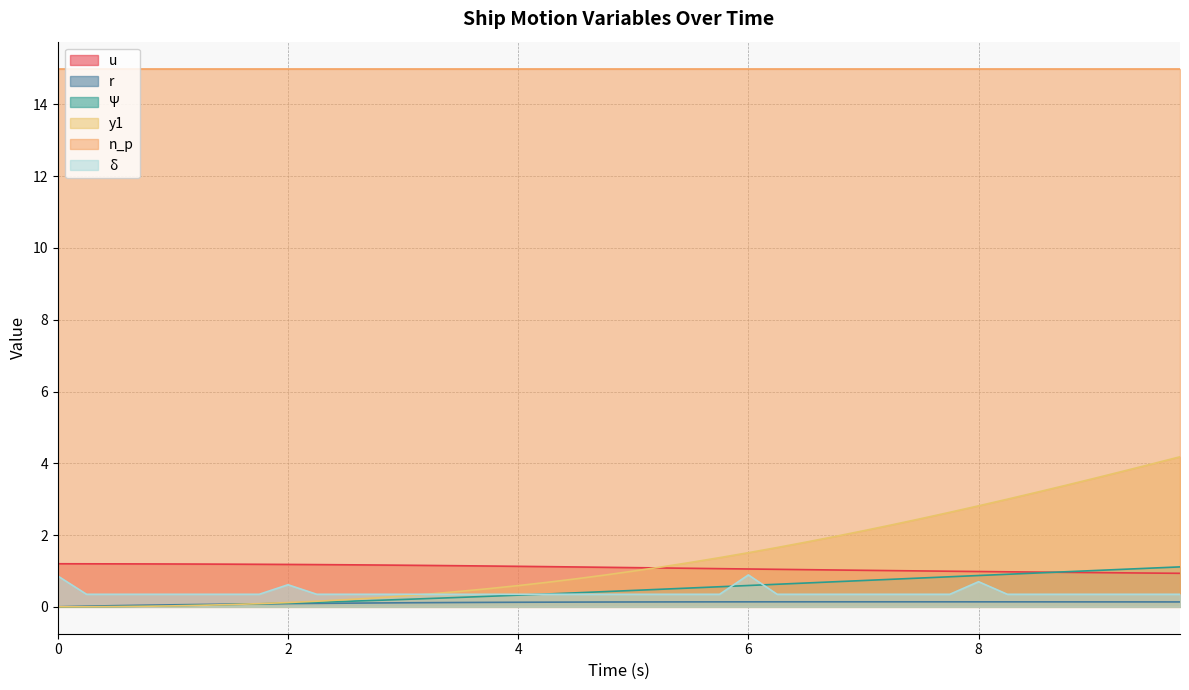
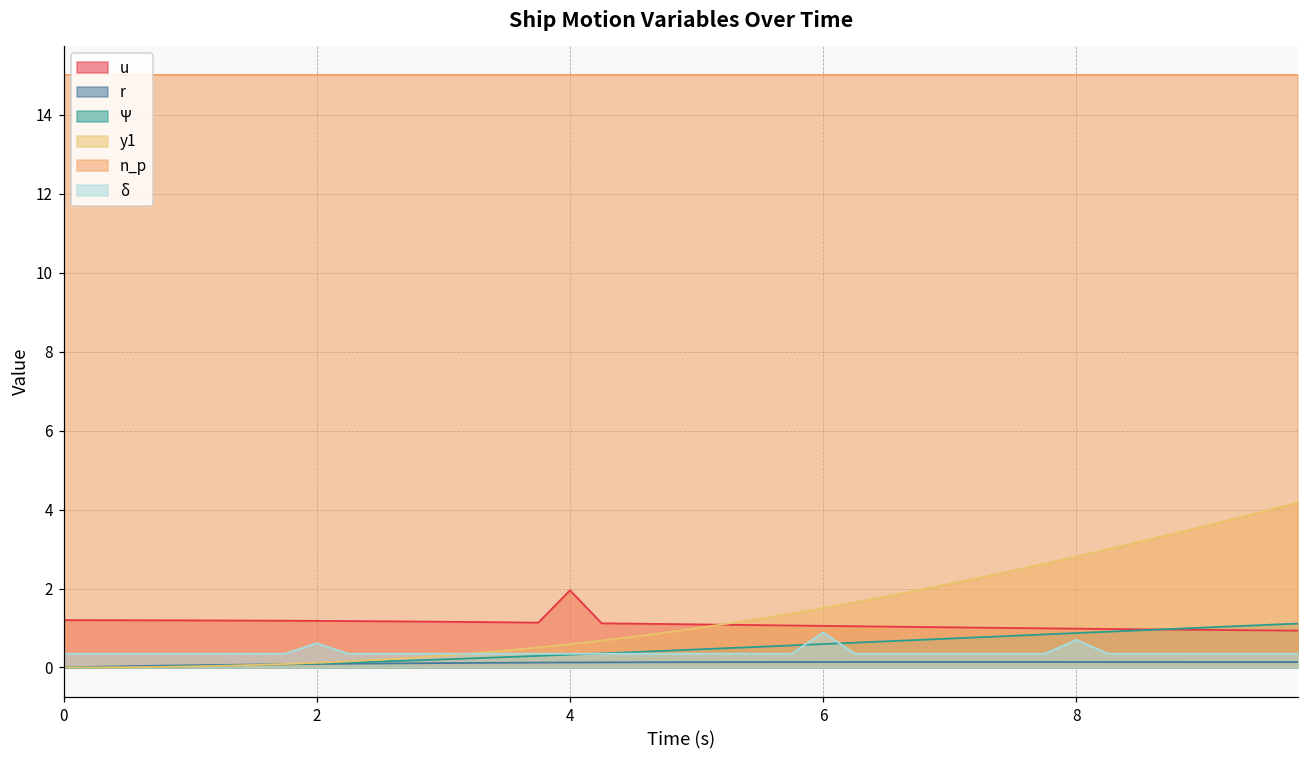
δ, 0: 0.9 -> 0.3
u, 4: 1.1 -> 2.0
